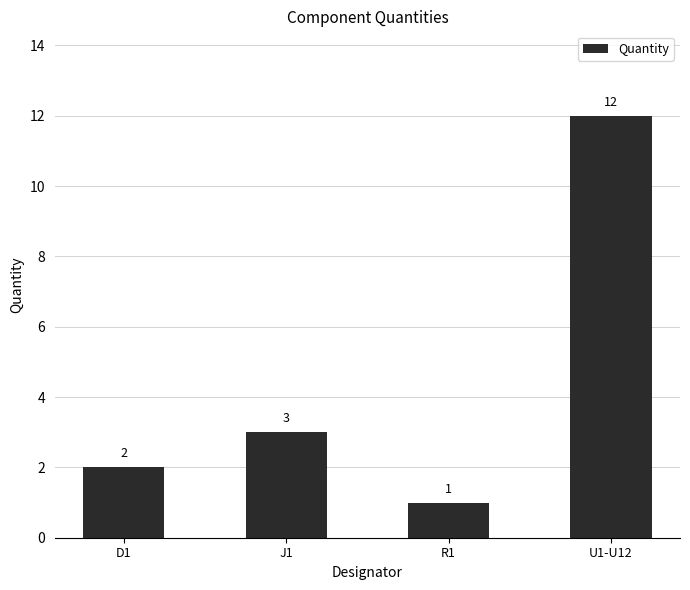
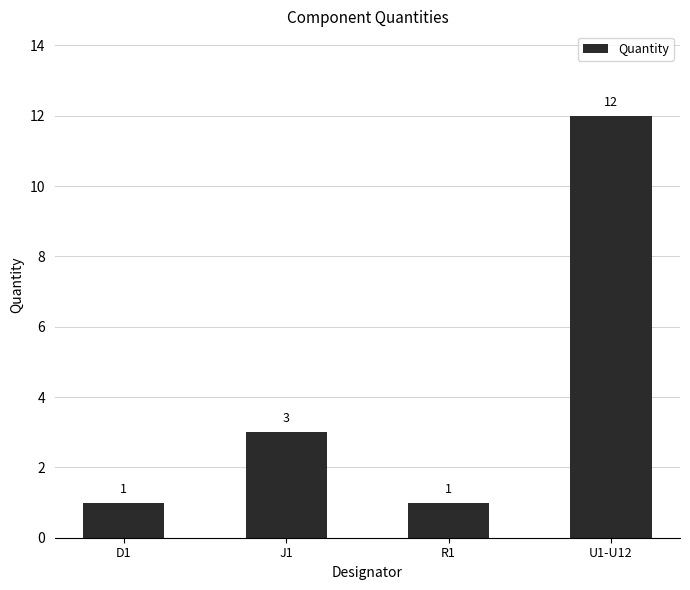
D1: 2 -> 1
